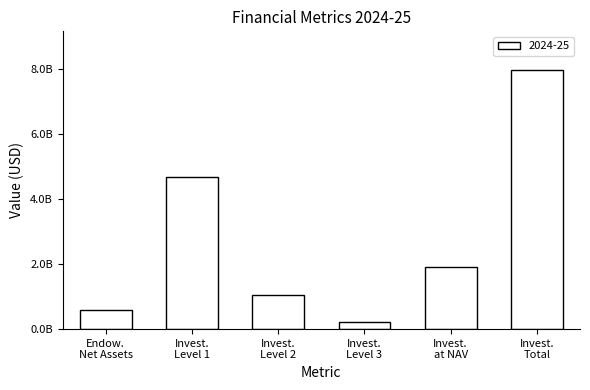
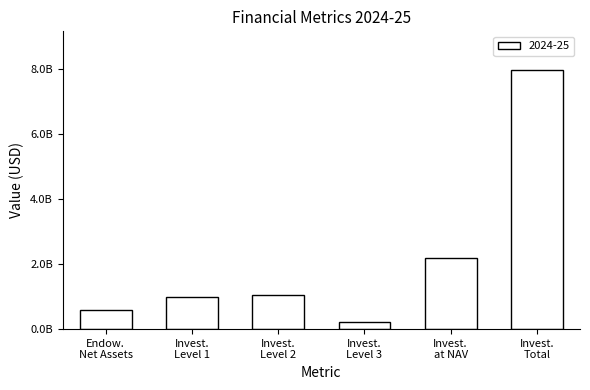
Invest. Level 1: 4700000000 -> 1000000000
Invest. at NAV: 1900000000 -> 2200000000
